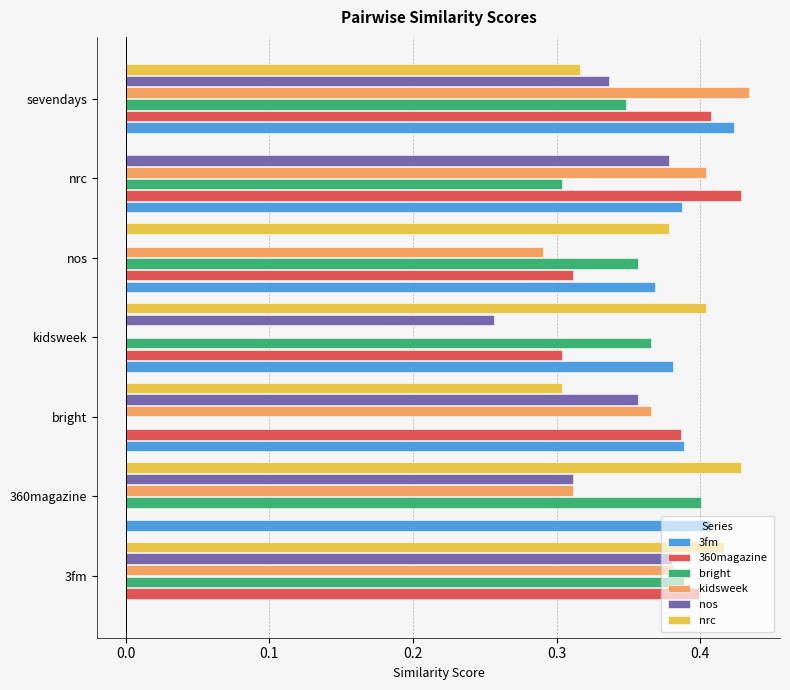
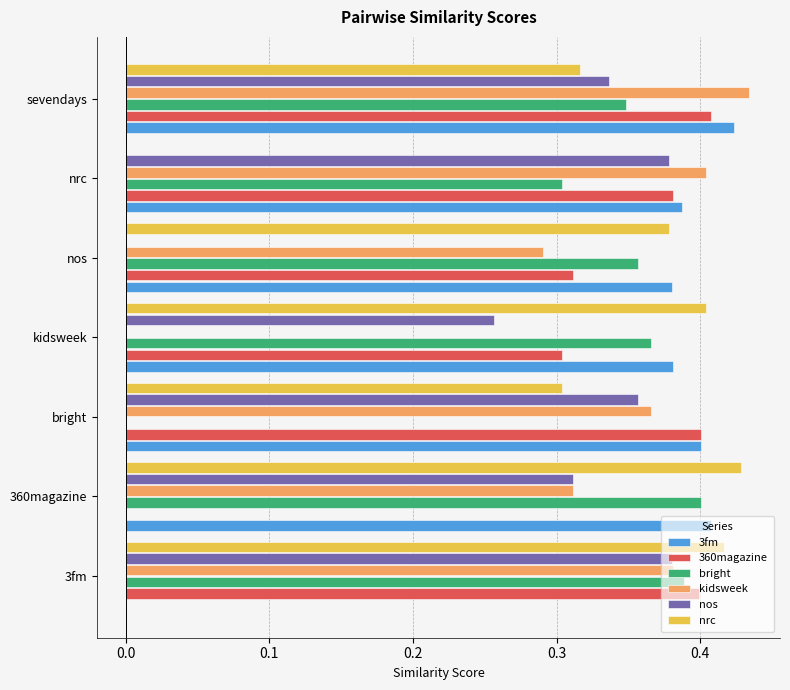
360magazine, nrc: 0.428 -> 0.381
3fm, nos: 0.369 -> 0.381
360magazine, bright: 0.387 -> 0.400
3fm, bright: 0.389 -> 0.400
